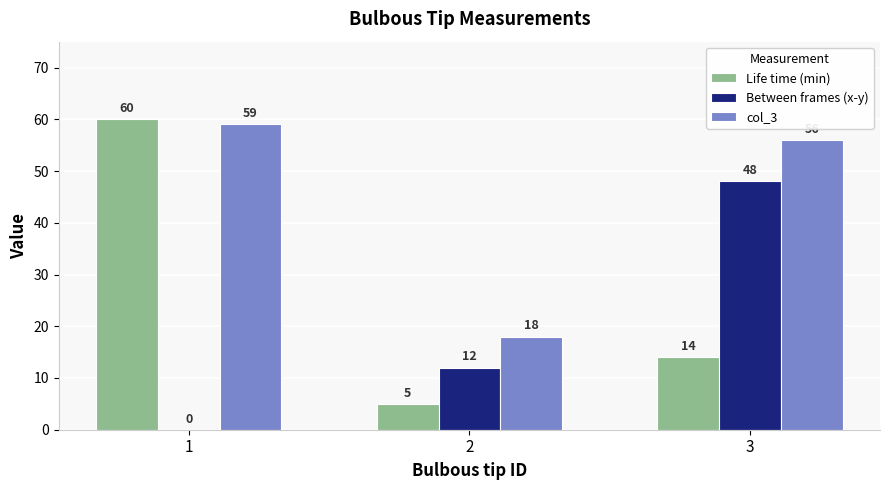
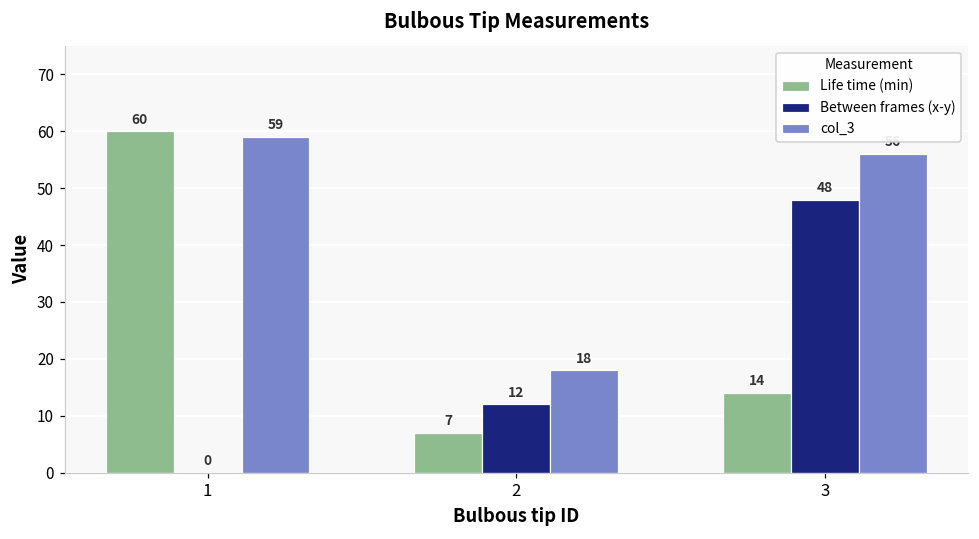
Life time (min), 2: 5 -> 7
